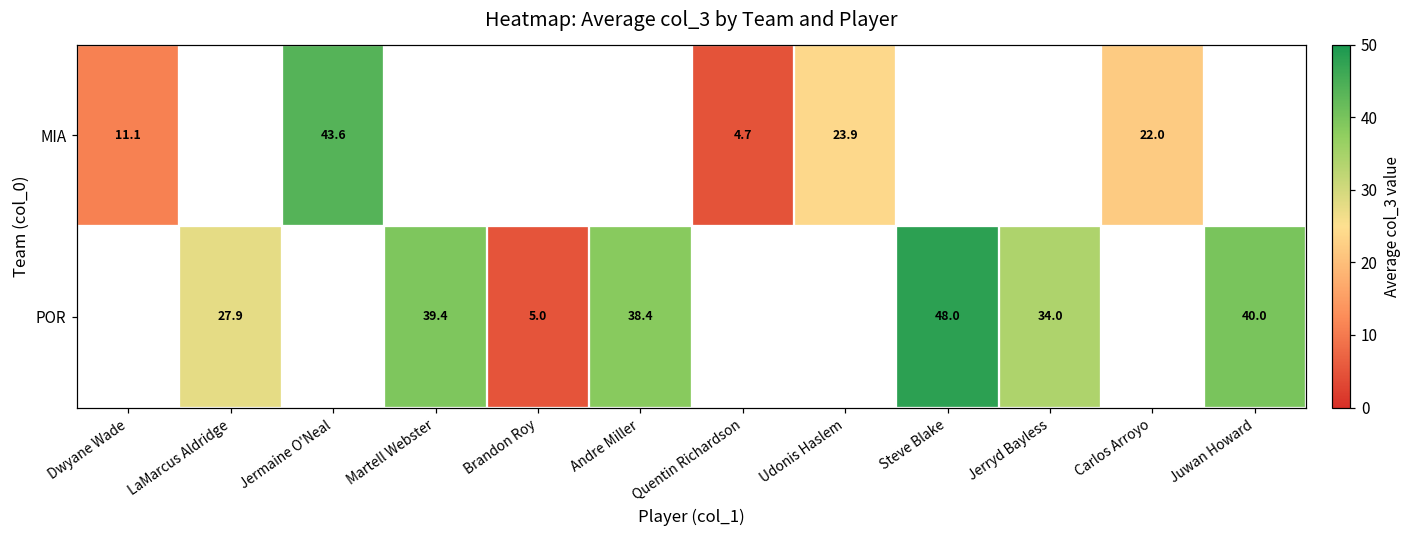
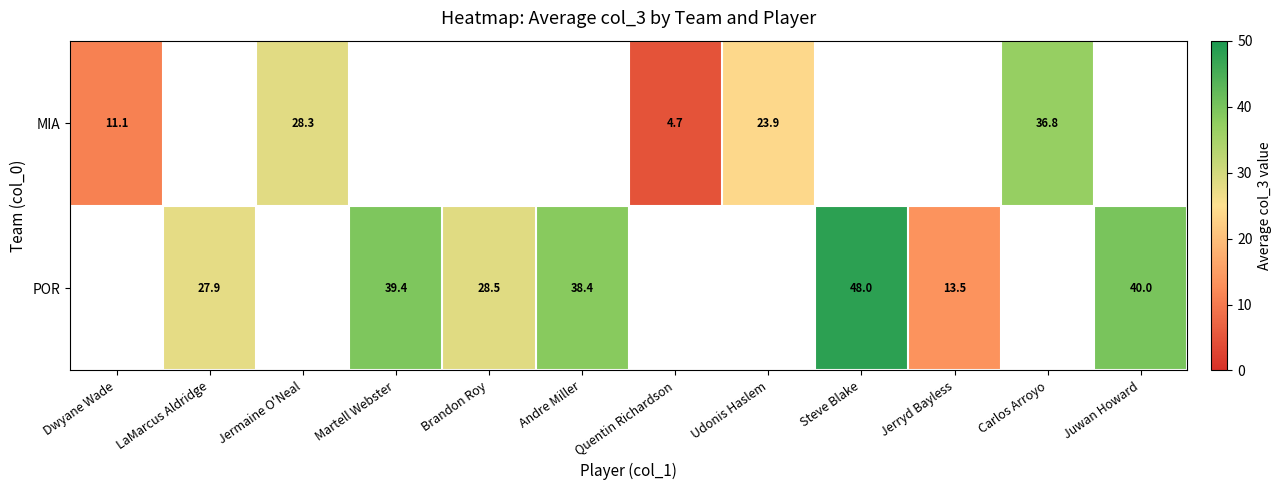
MIA, Jermaine O'Neal: 43.6 -> 28.3
MIA, Carlos Arroyo: 22.0 -> 36.8
POR, Brandon Roy: 5.0 -> 28.5
POR, Jerryd Bayless: 34.0 -> 13.5
